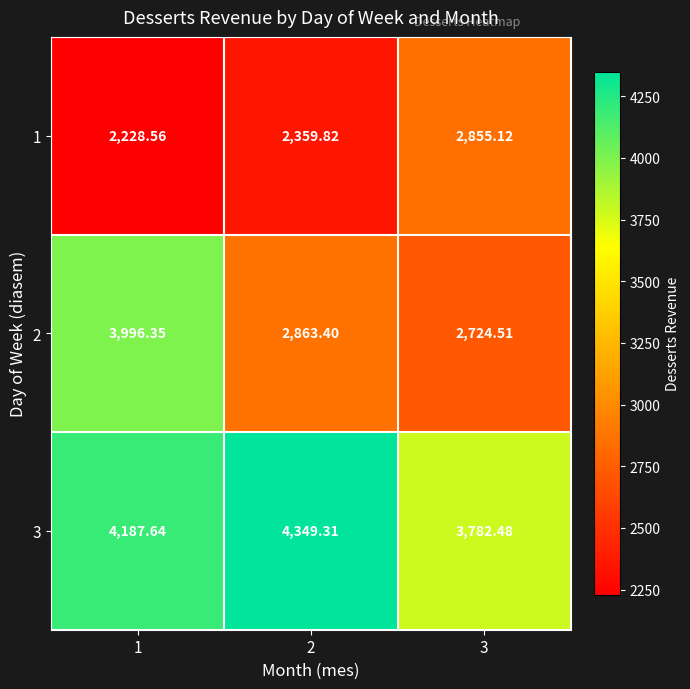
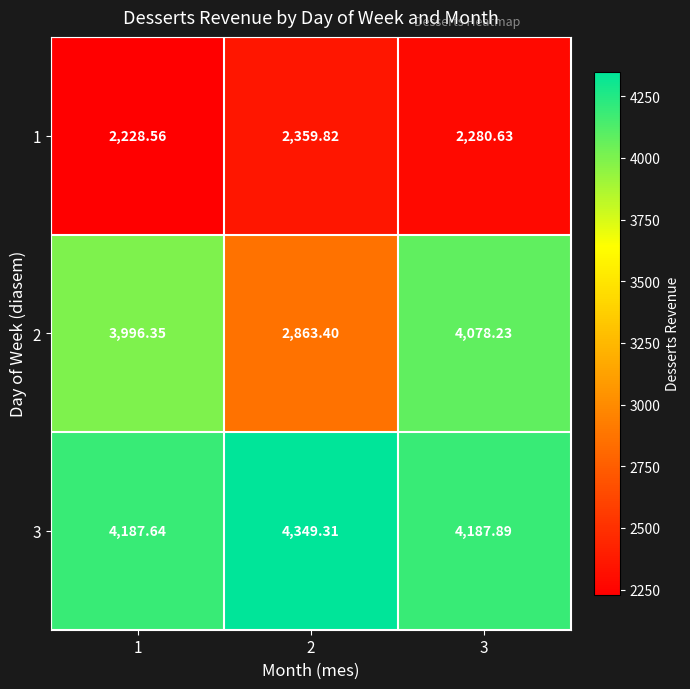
1, 3: 2,855.12 -> 2,280.63
2, 3: 2,724.51 -> 4,078.23
3, 3: 3,782.48 -> 4,187.89
